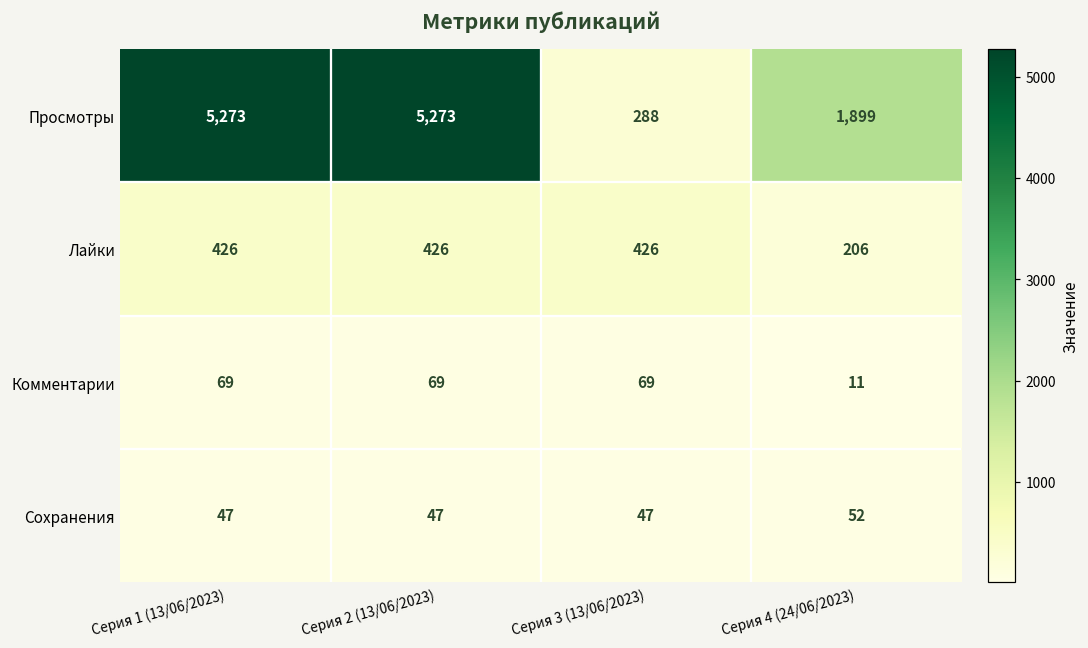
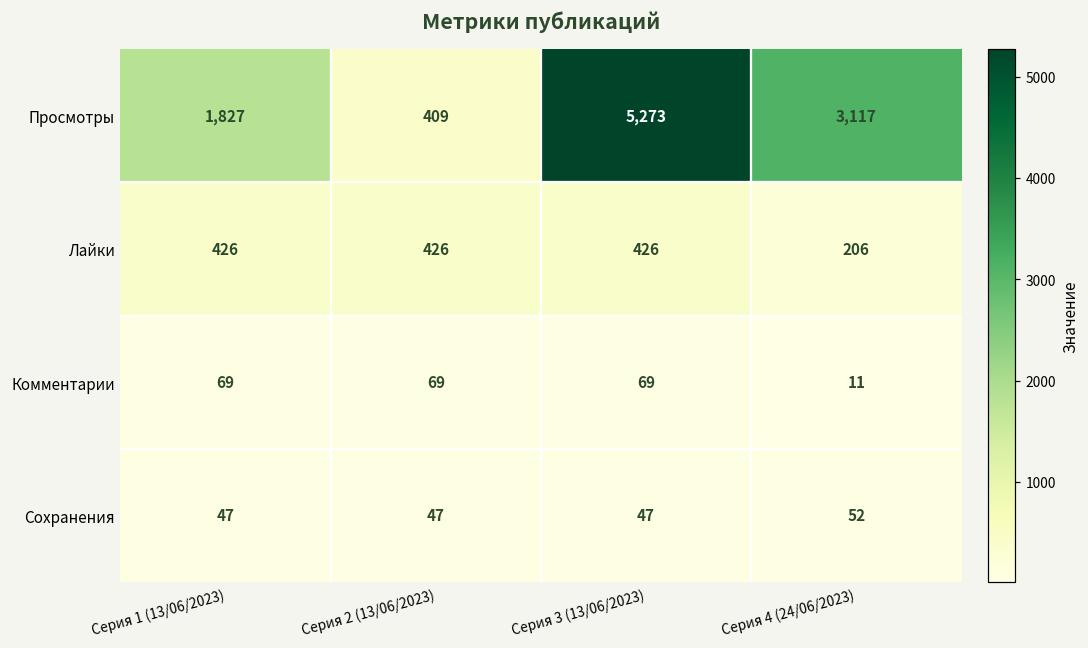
Просмотры, Серия 1 (13/06/2023): 5,273 -> 1,827
Просмотры, Серия 2 (13/06/2023): 5,273 -> 409
Просмотры, Серия 3 (13/06/2023): 288 -> 5,273
Просмотры, Серия 4 (24/06/2023): 1,899 -> 3,117
